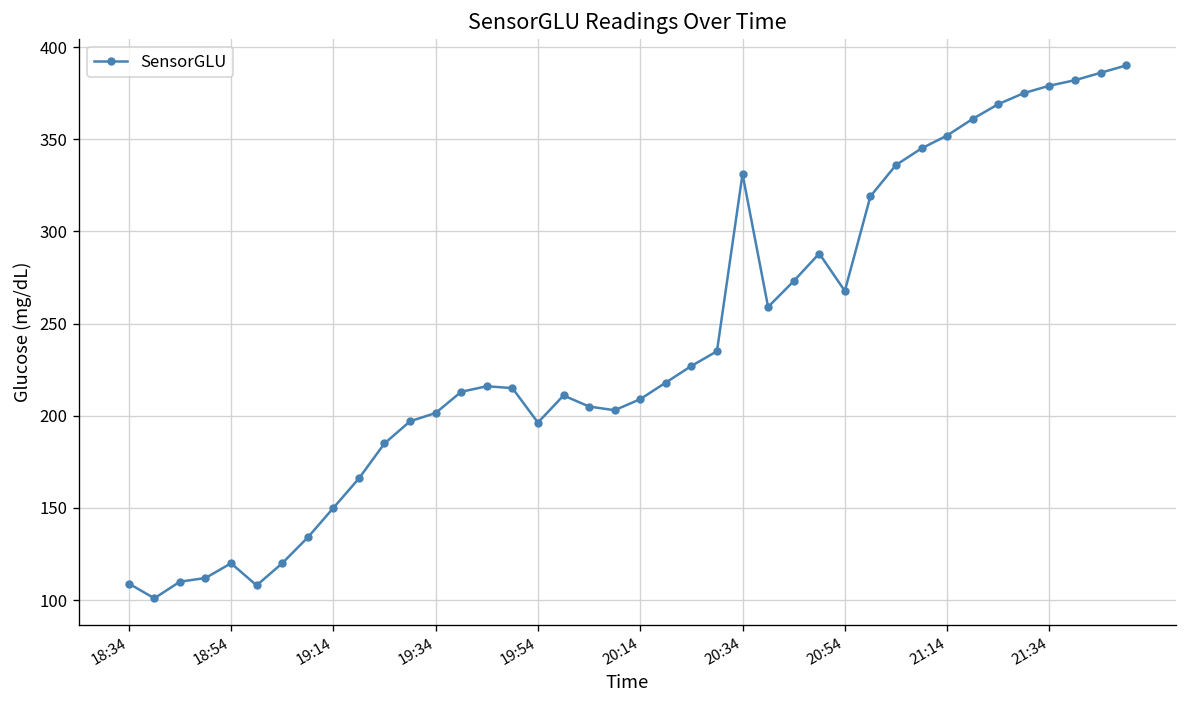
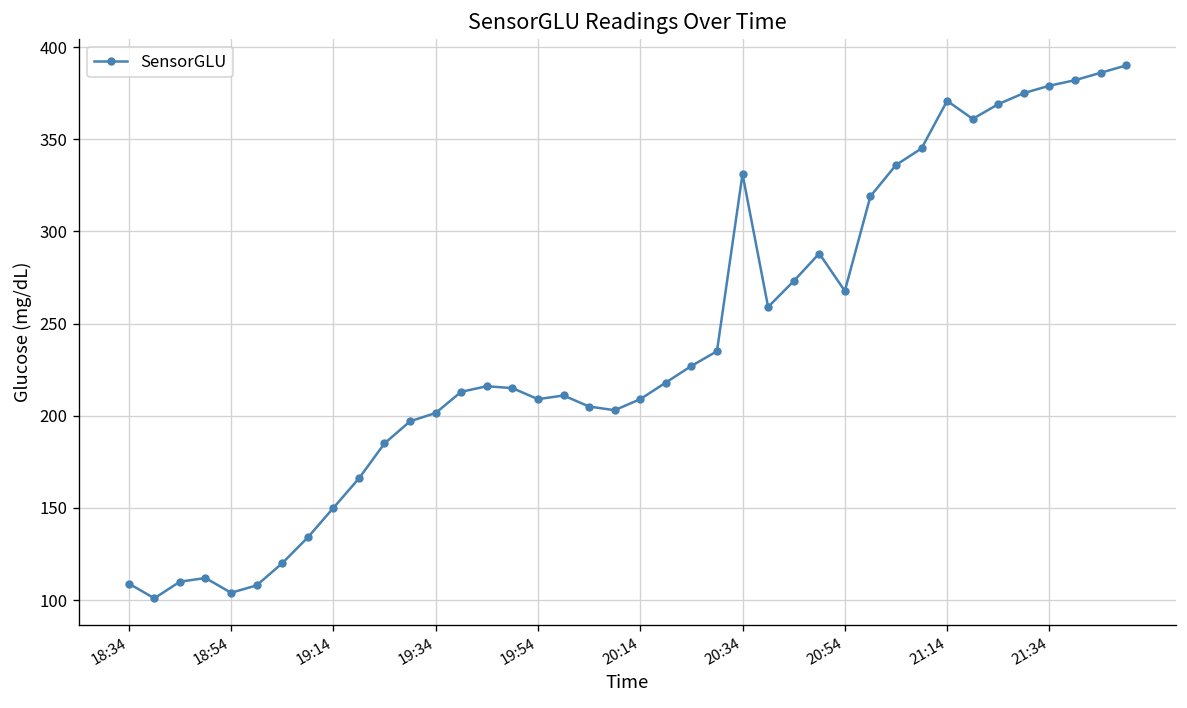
18:54: 120 -> 104
19:54: 196 -> 209
21:14: 352 -> 371
